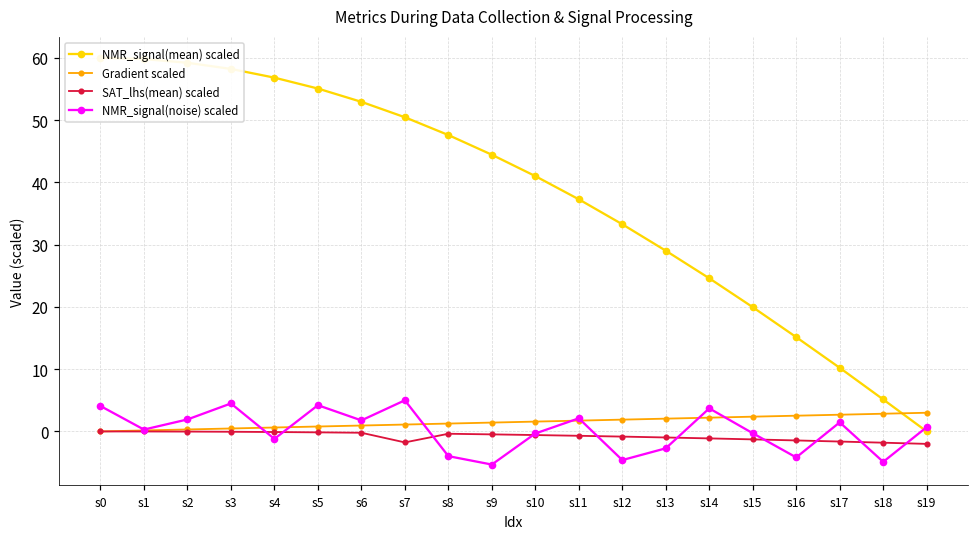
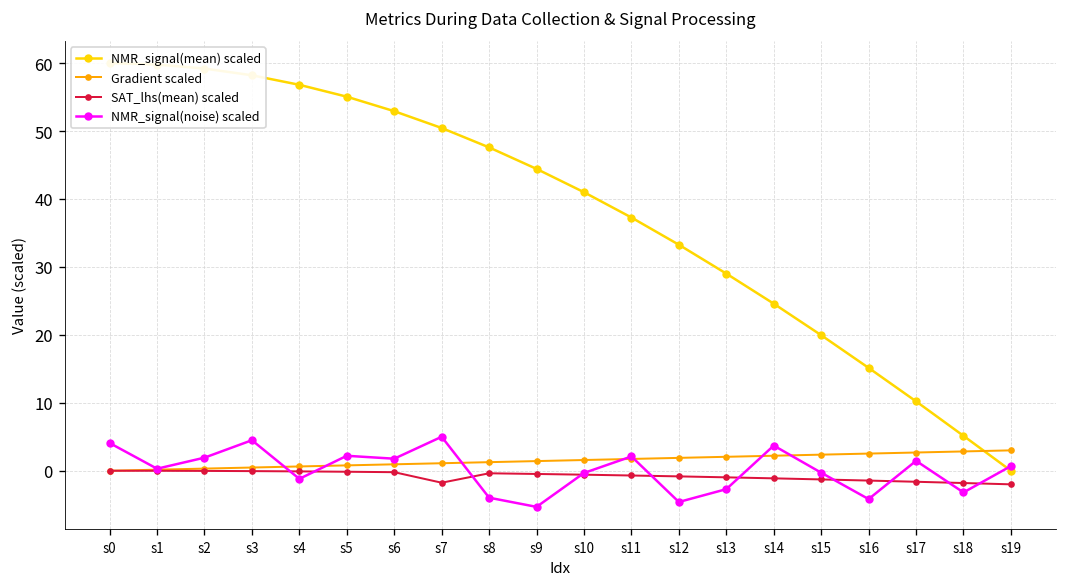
NMR_signal(noise) scaled, s5: 4 -> 2
NMR_signal(noise) scaled, s18: -5 -> -3
